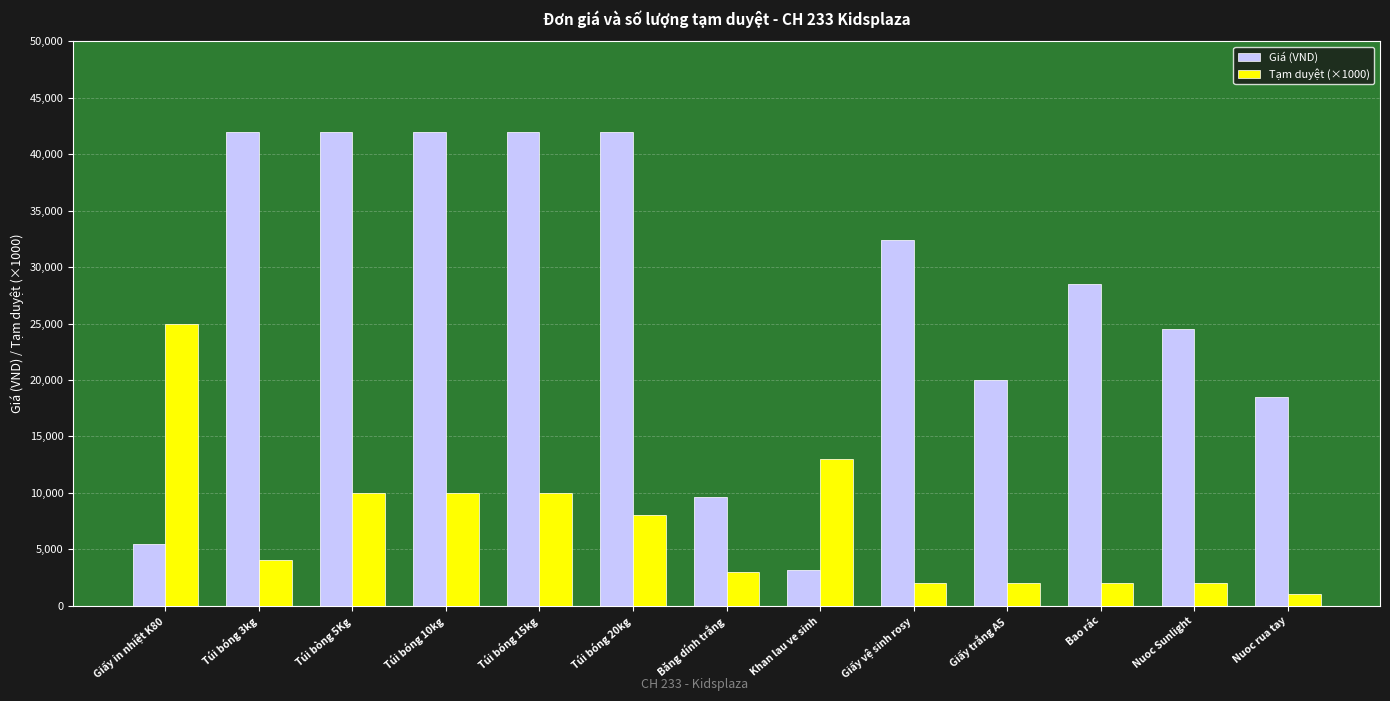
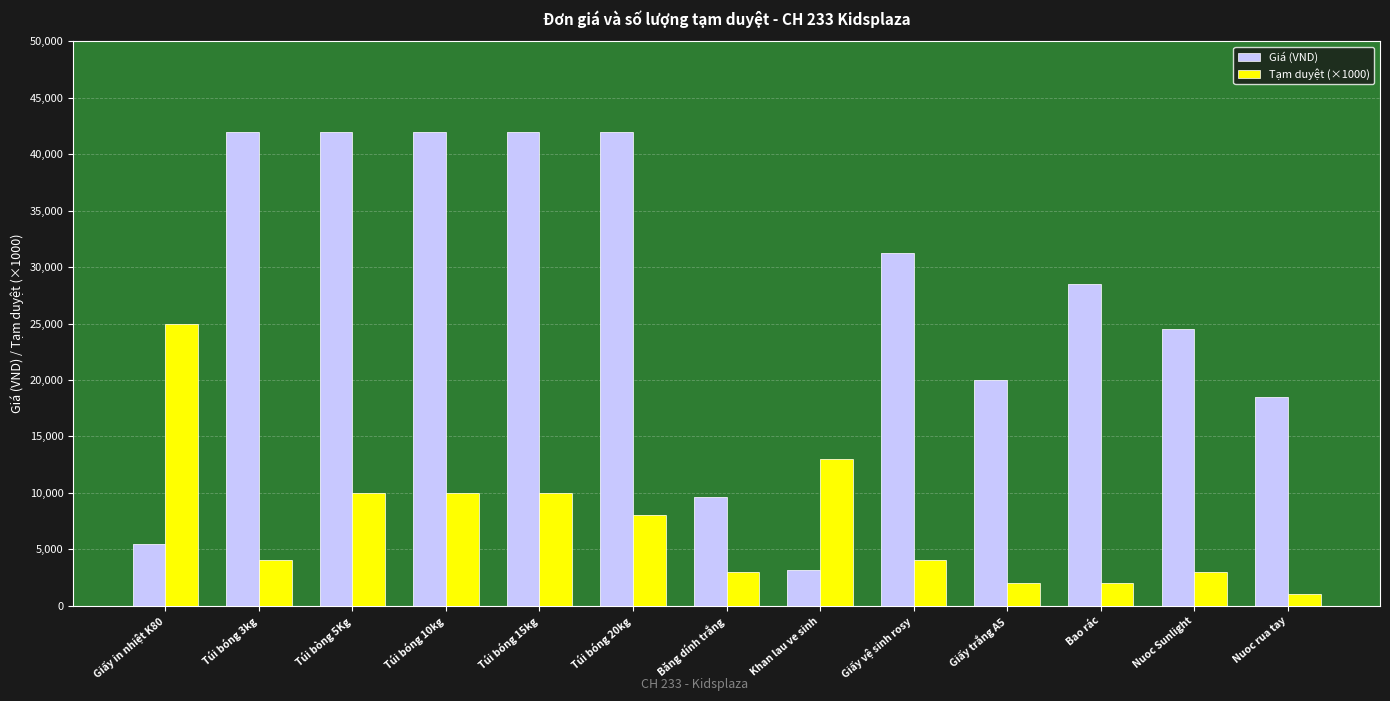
Giá (VND), Giấy vệ sinh rosy: 32,400 -> 31,200
Tạm duyệt (×1000), Giấy vệ sinh rosy: 2,000 -> 4,000
Tạm duyệt (×1000), Nuoc Sunlight: 2,000 -> 3,000
